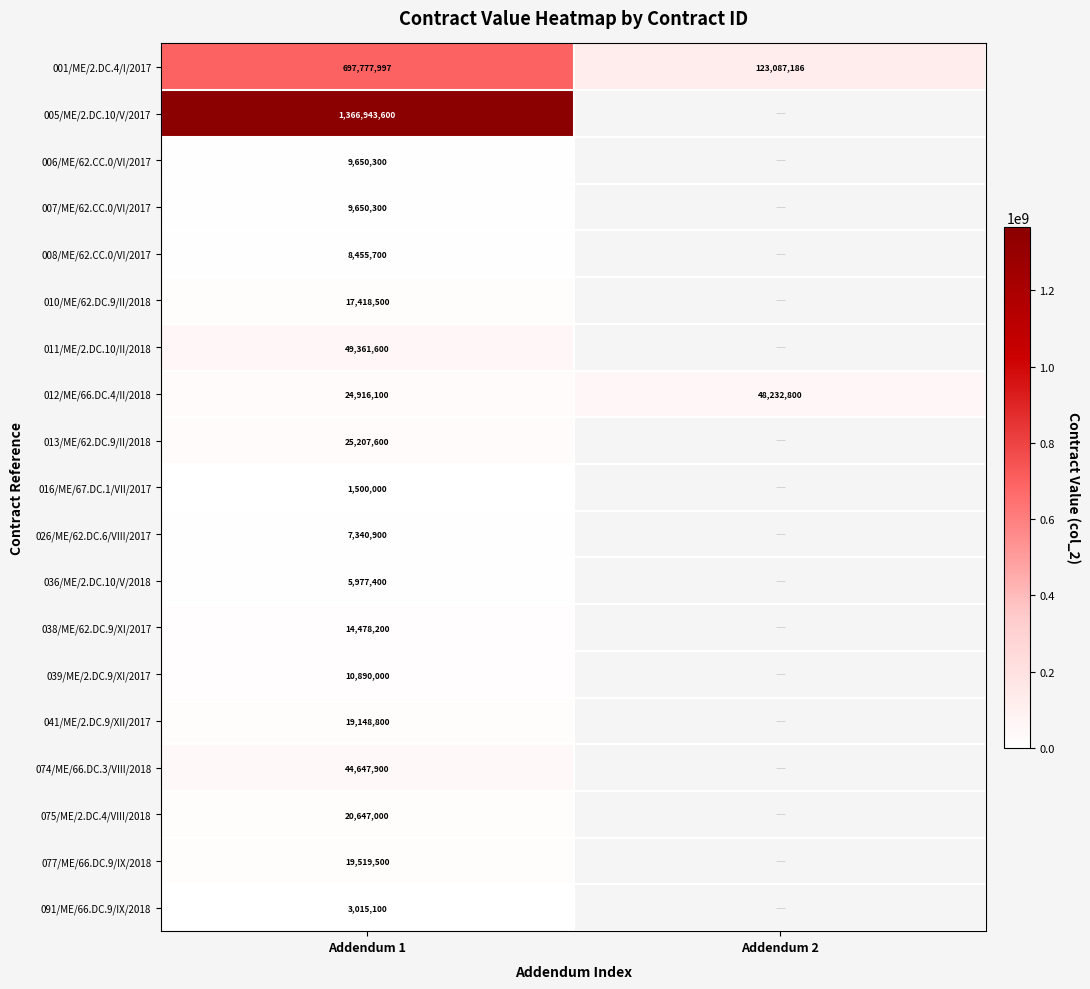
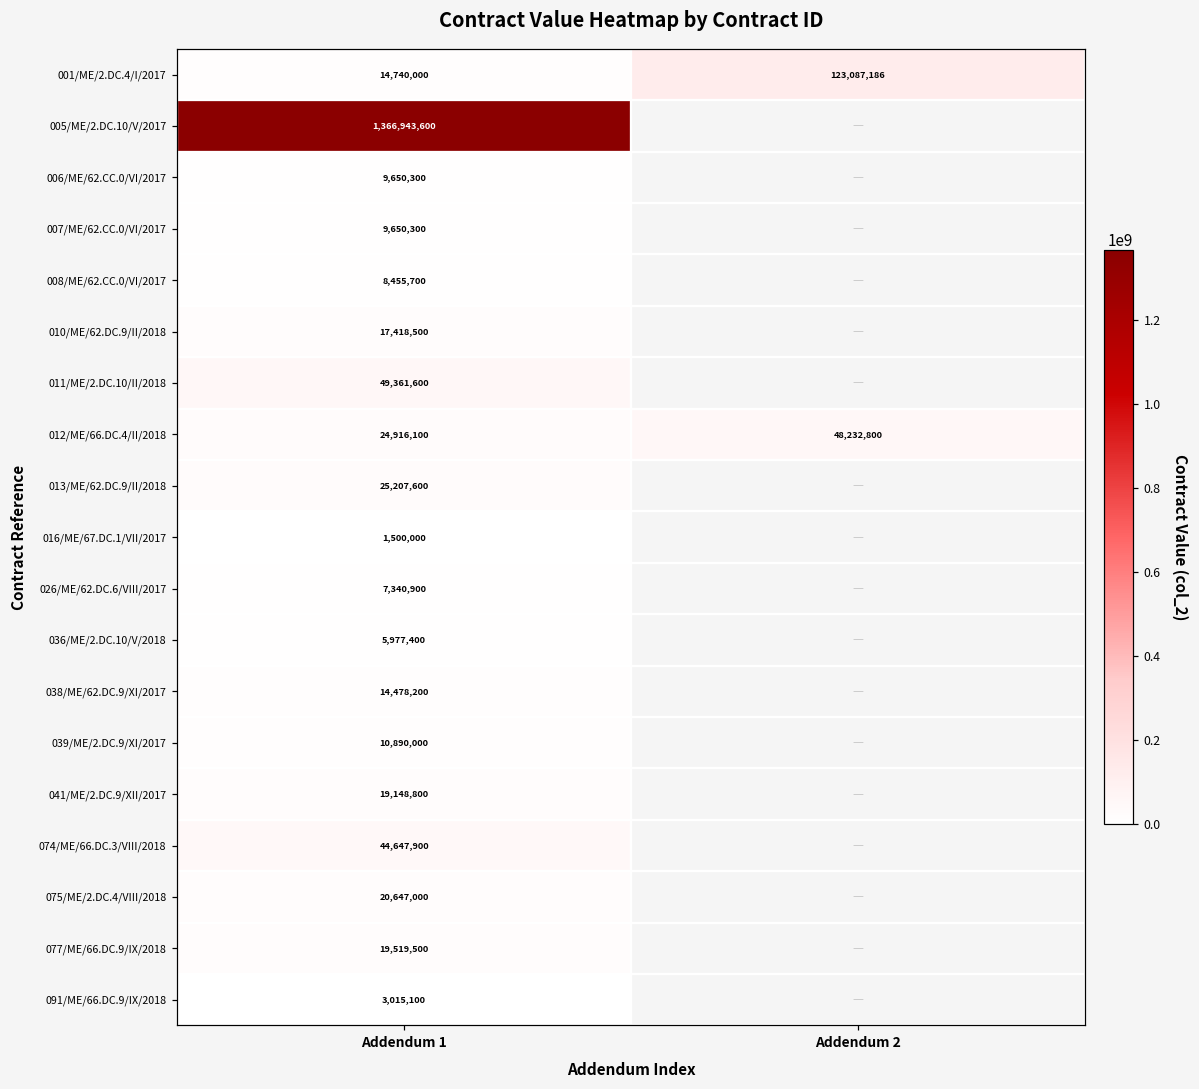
001/ME/2.DC.4/I/2017, Addendum 1: 697,777,997 -> 14,740,000
